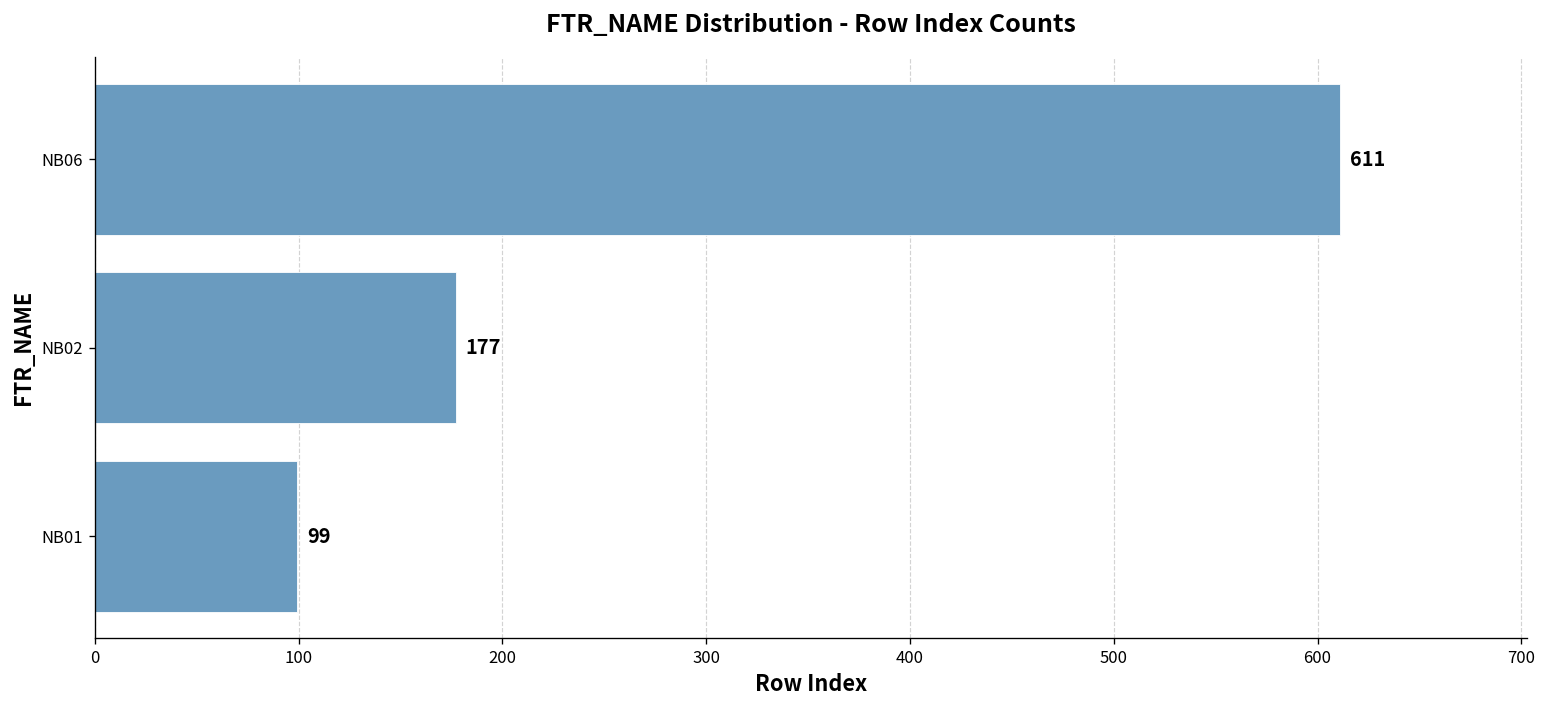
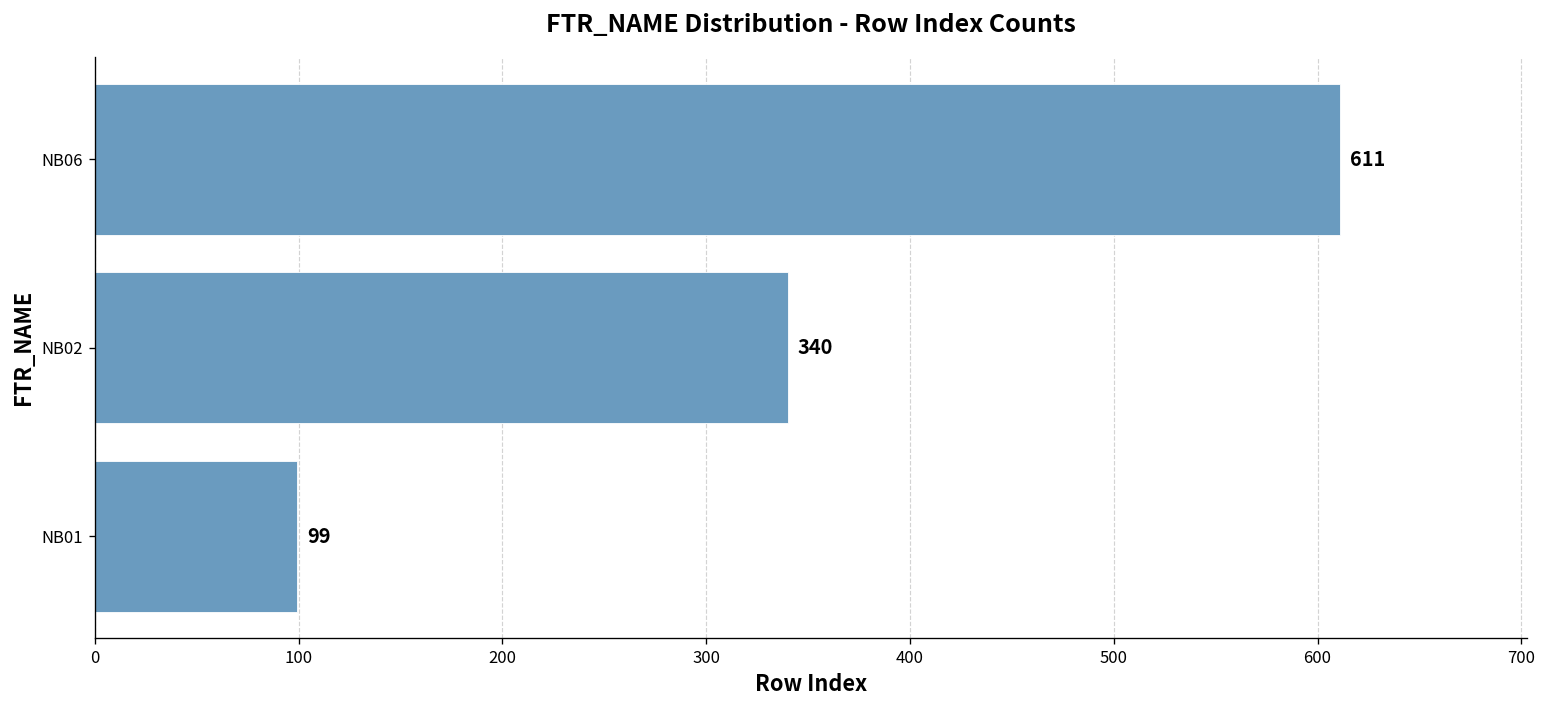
NB02: 177 -> 340
